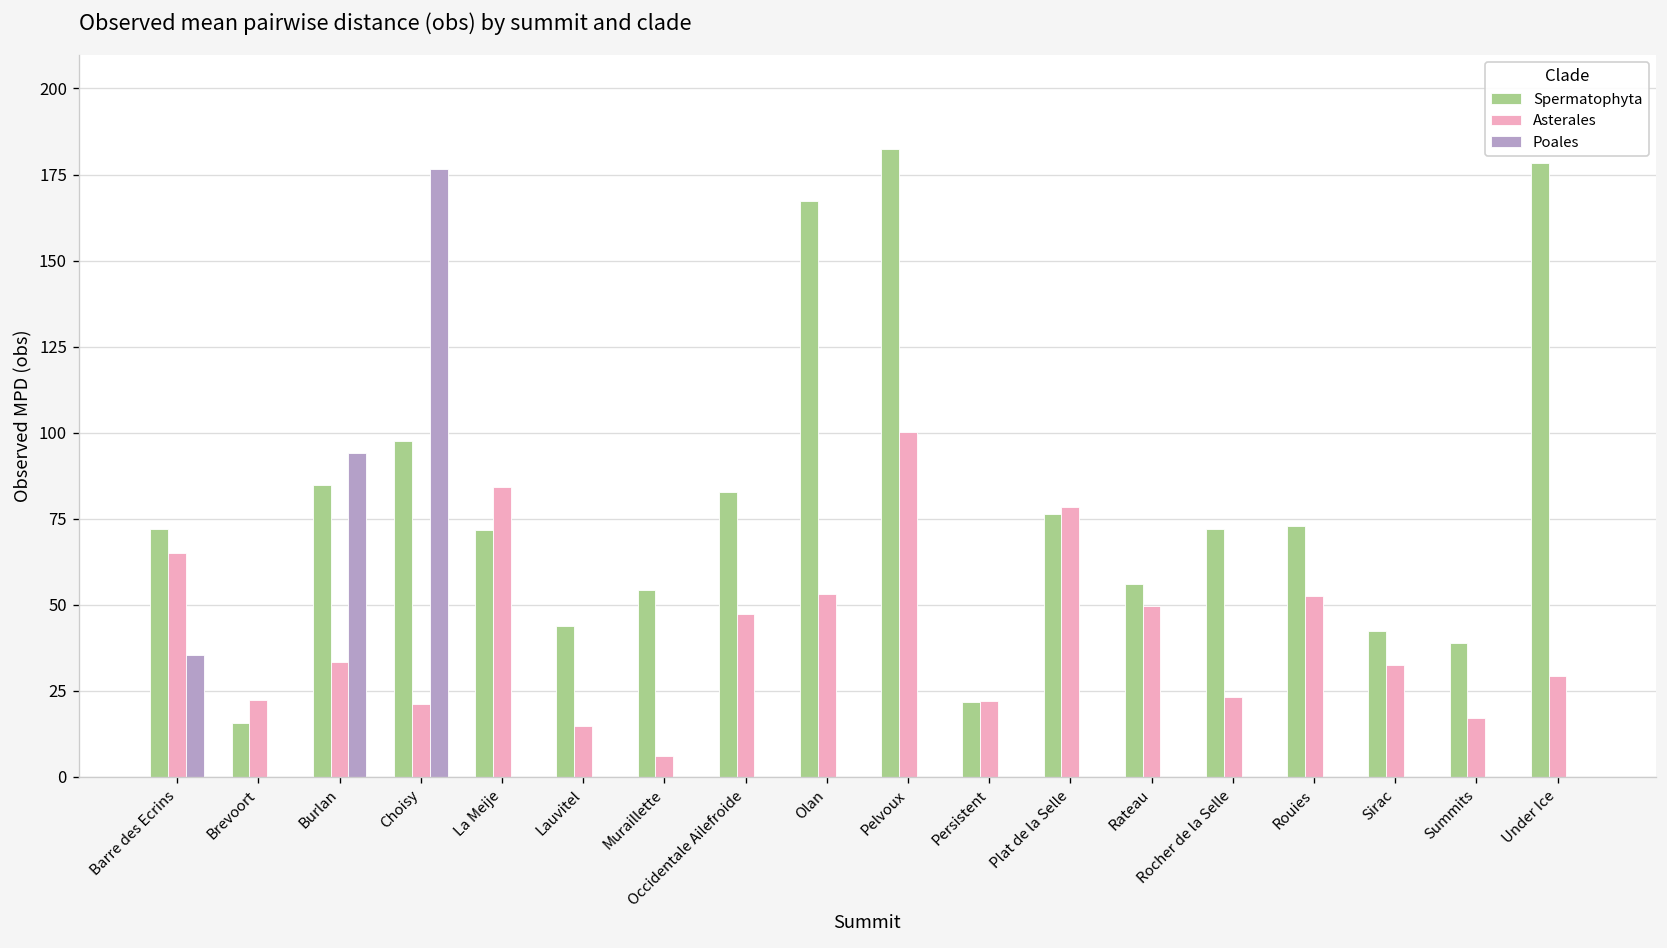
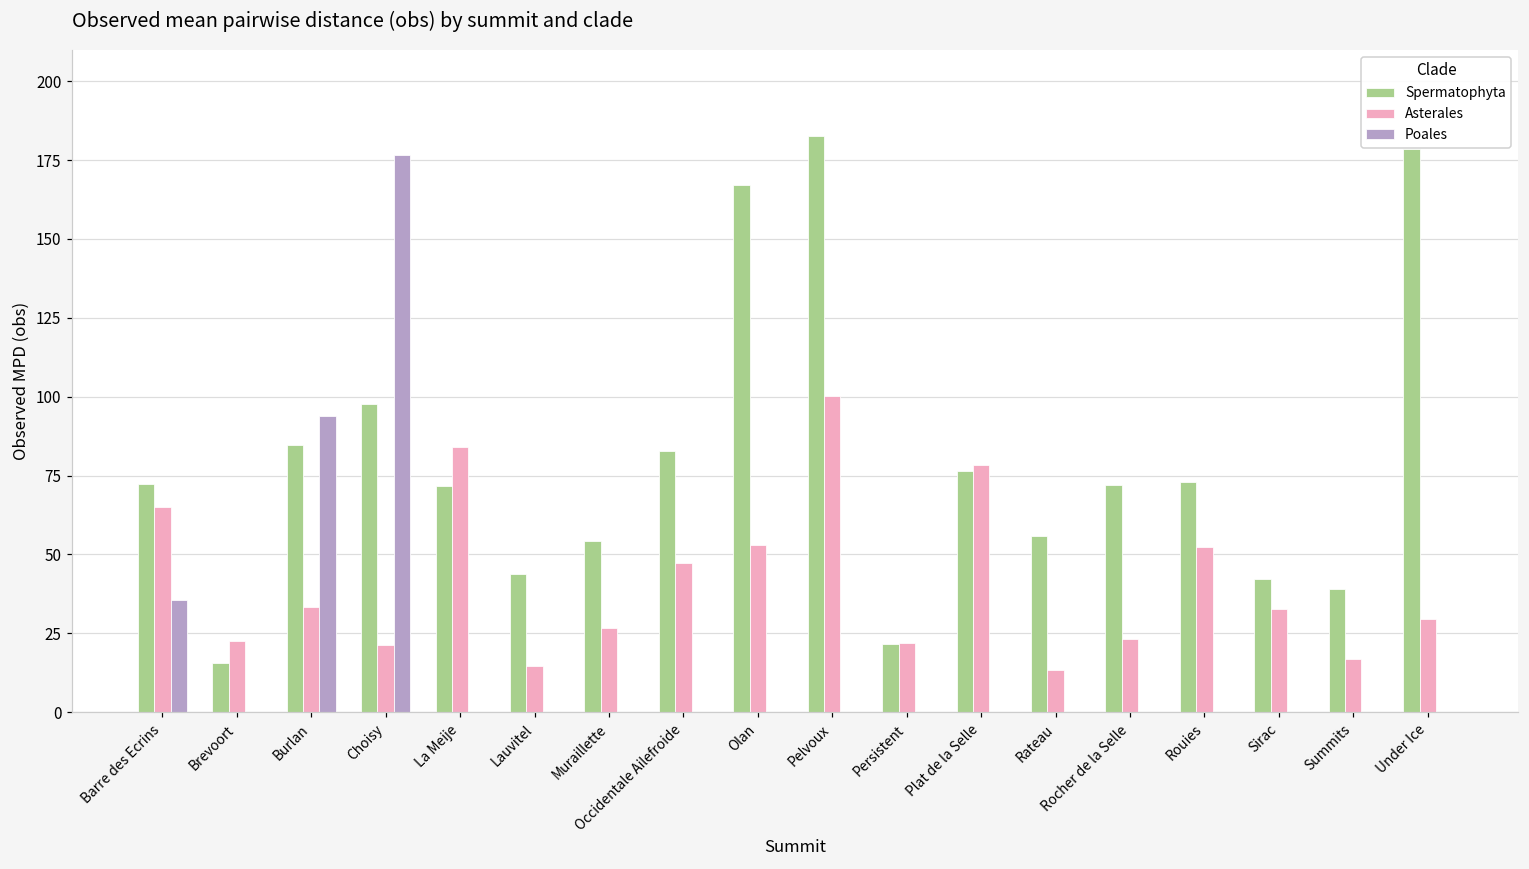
Asterales, Muraillette: 6 -> 27
Asterales, Rateau: 50 -> 13
